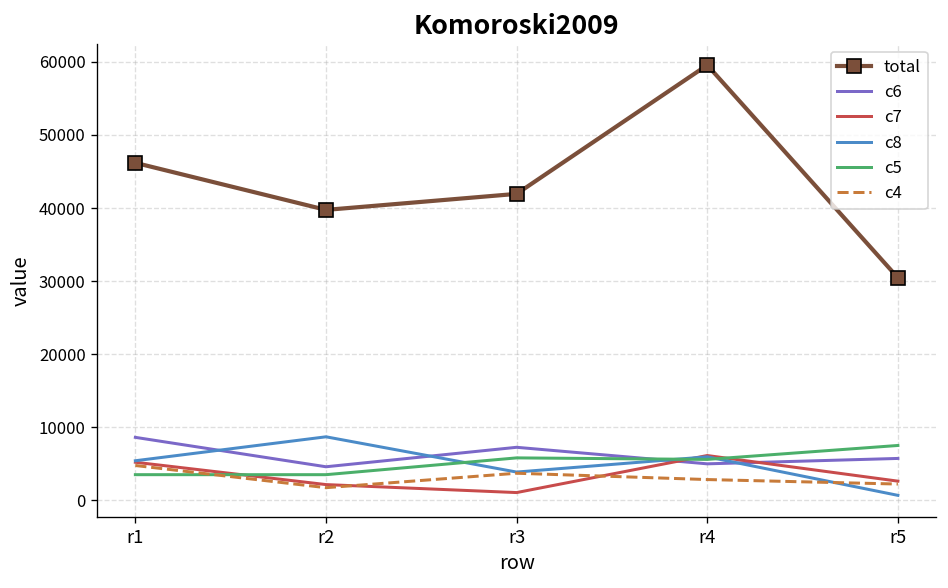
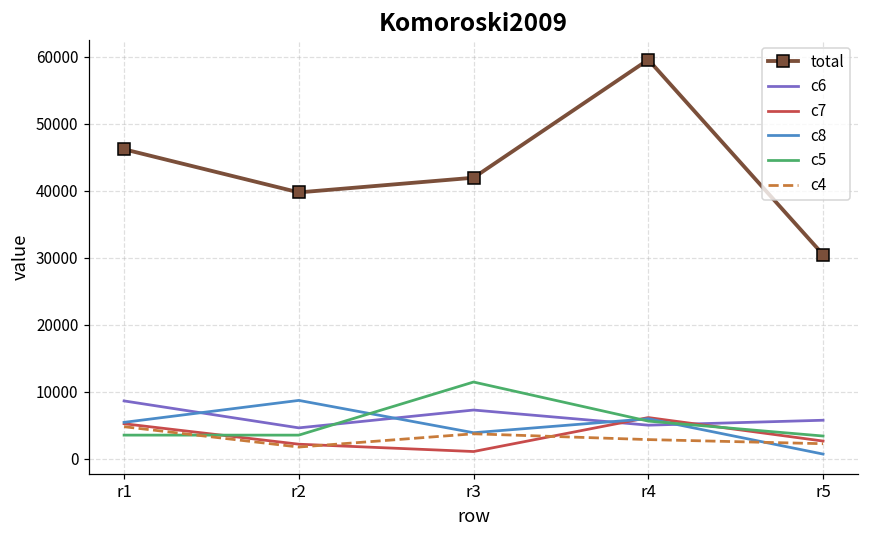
c5, r3: 6000 -> 11000
c5, r5: 7000 -> 3000
